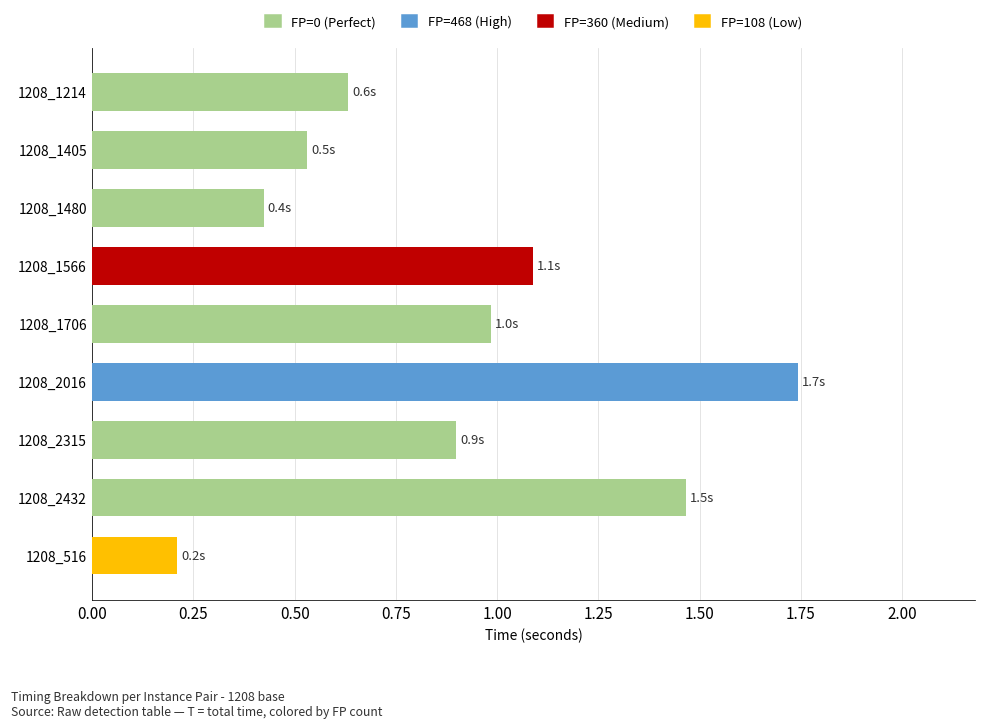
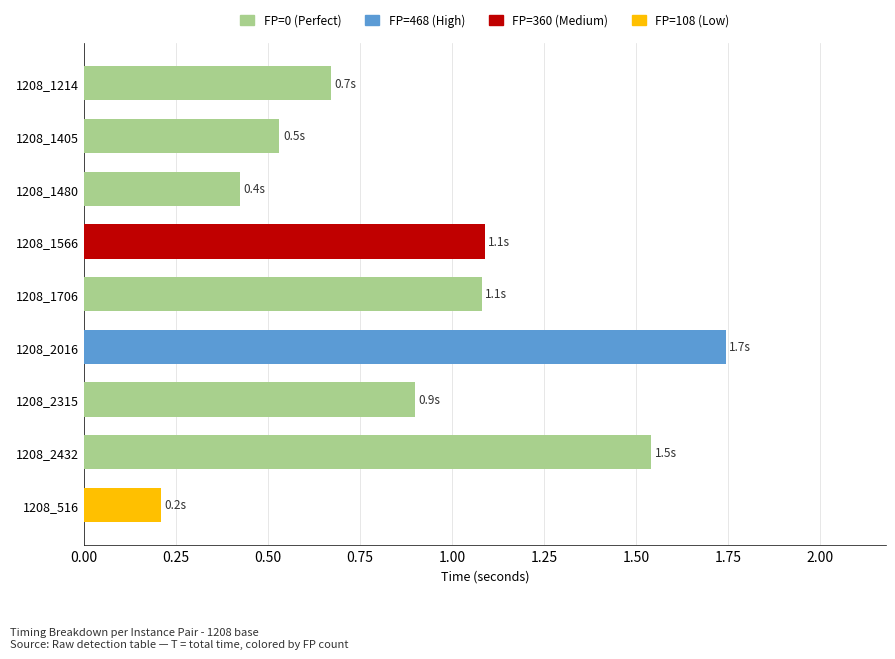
1208_1214: 0.6s -> 0.7s
1208_1706: 1.0s -> 1.1s
1208_2432: 1.47 -> 1.54
